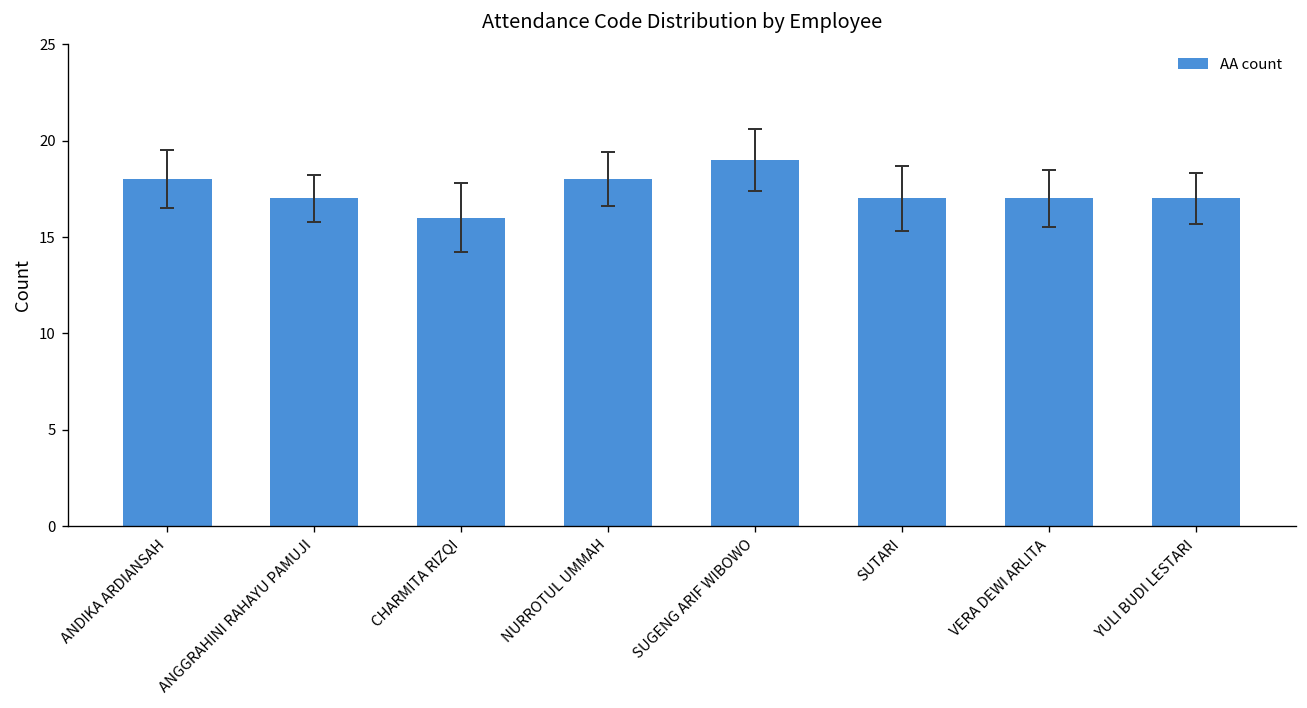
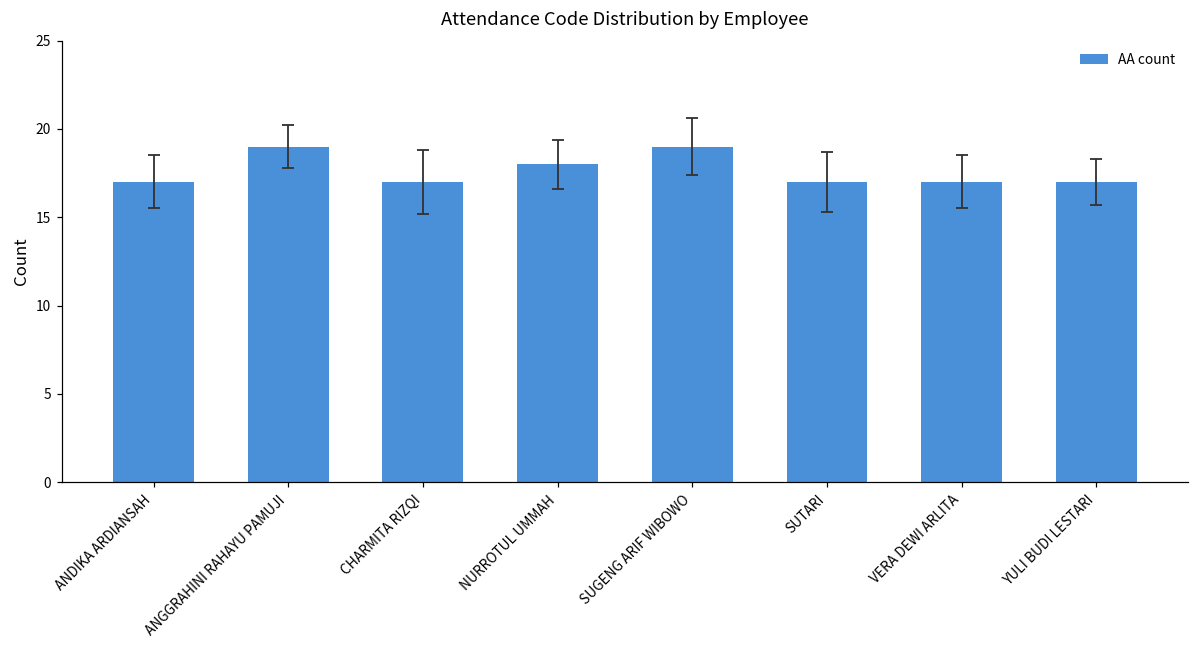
AA count, ANDIKA ARDIANSAH: 18 -> 17
AA count, ANGGRAHINI RAHAYU PAMUJI: 17 -> 19
AA count, CHARMITA RIZQI: 16 -> 17
